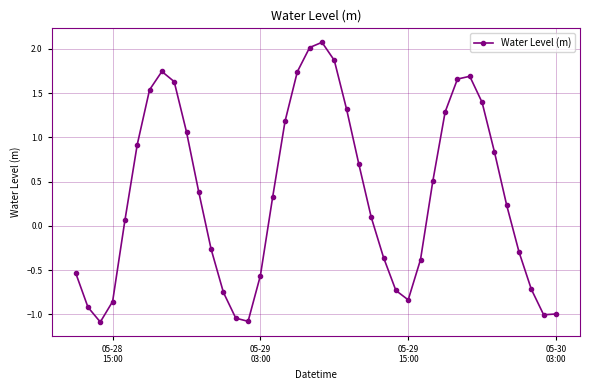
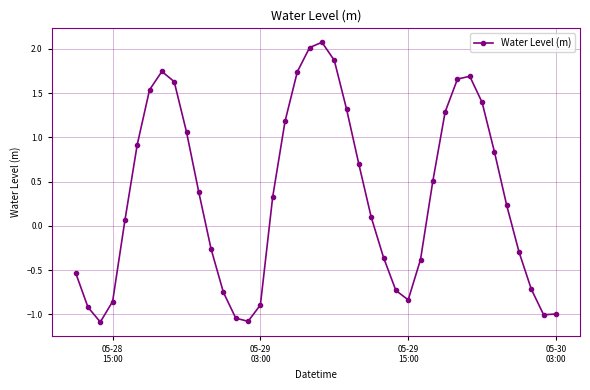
05-29 03:00: -0.6 -> -0.9
